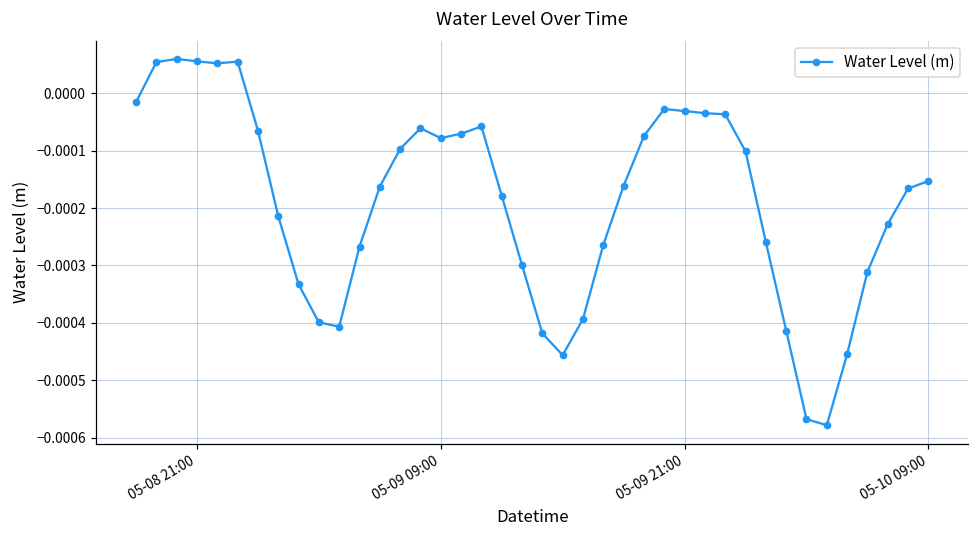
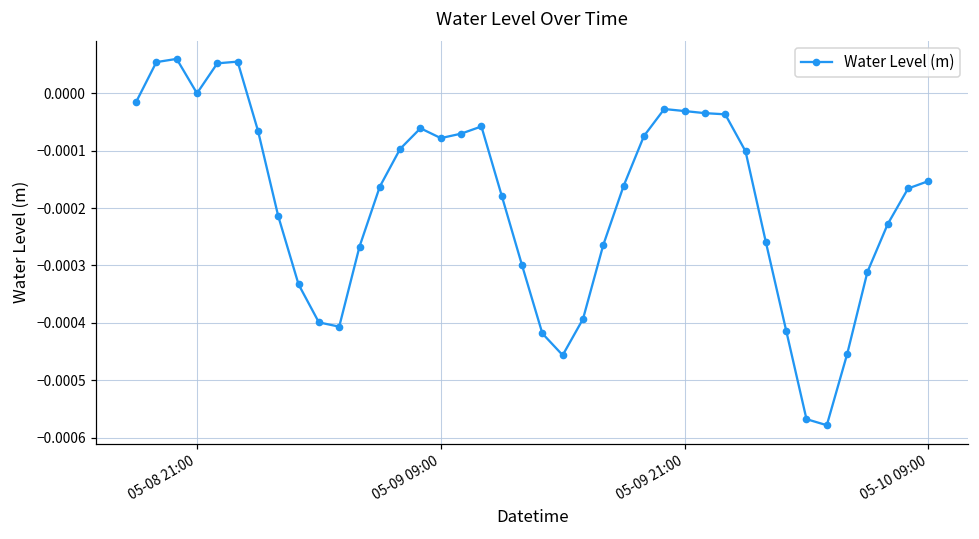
05-08 21:00: 0.0001 -> 0.0000
